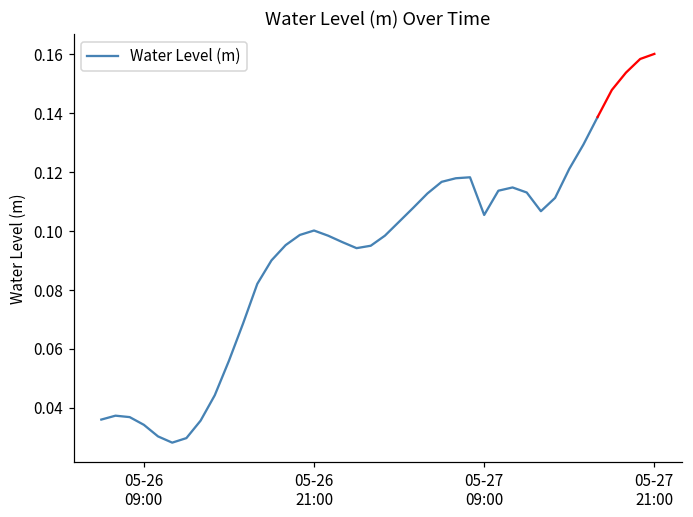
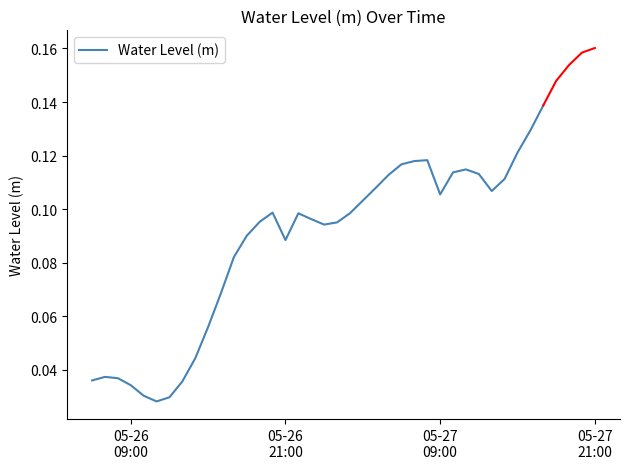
Water Level (m), 05-26 21:00: 0.100 -> 0.088
